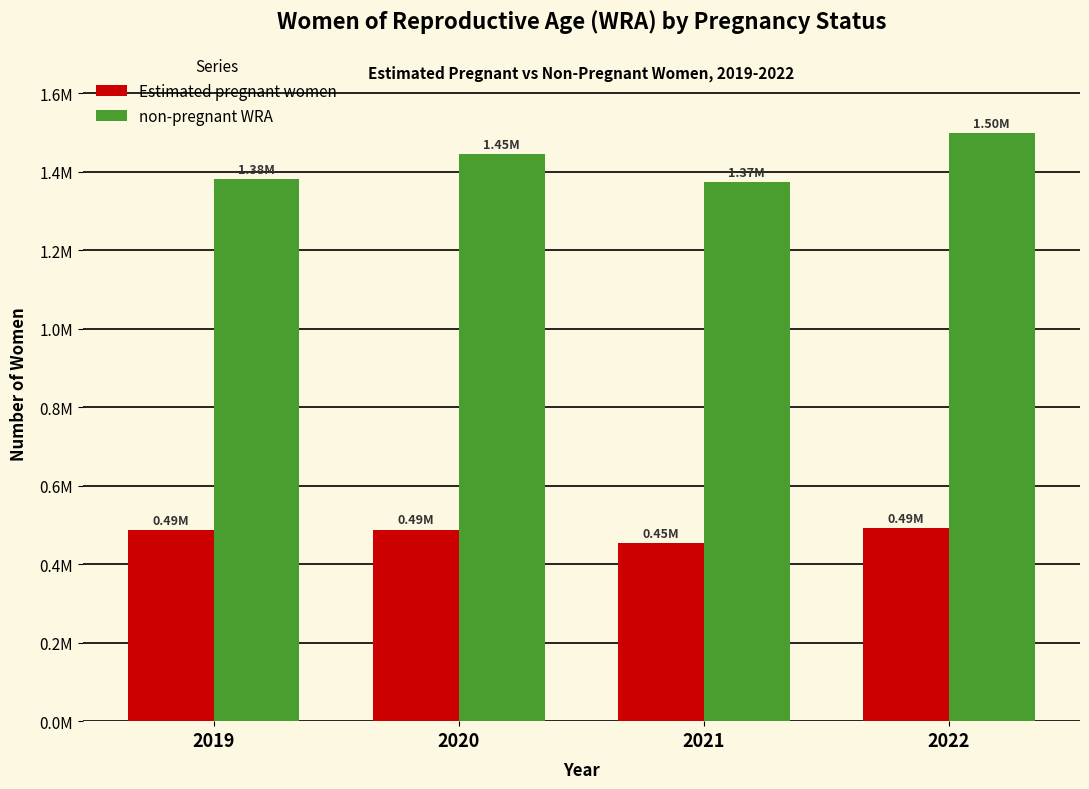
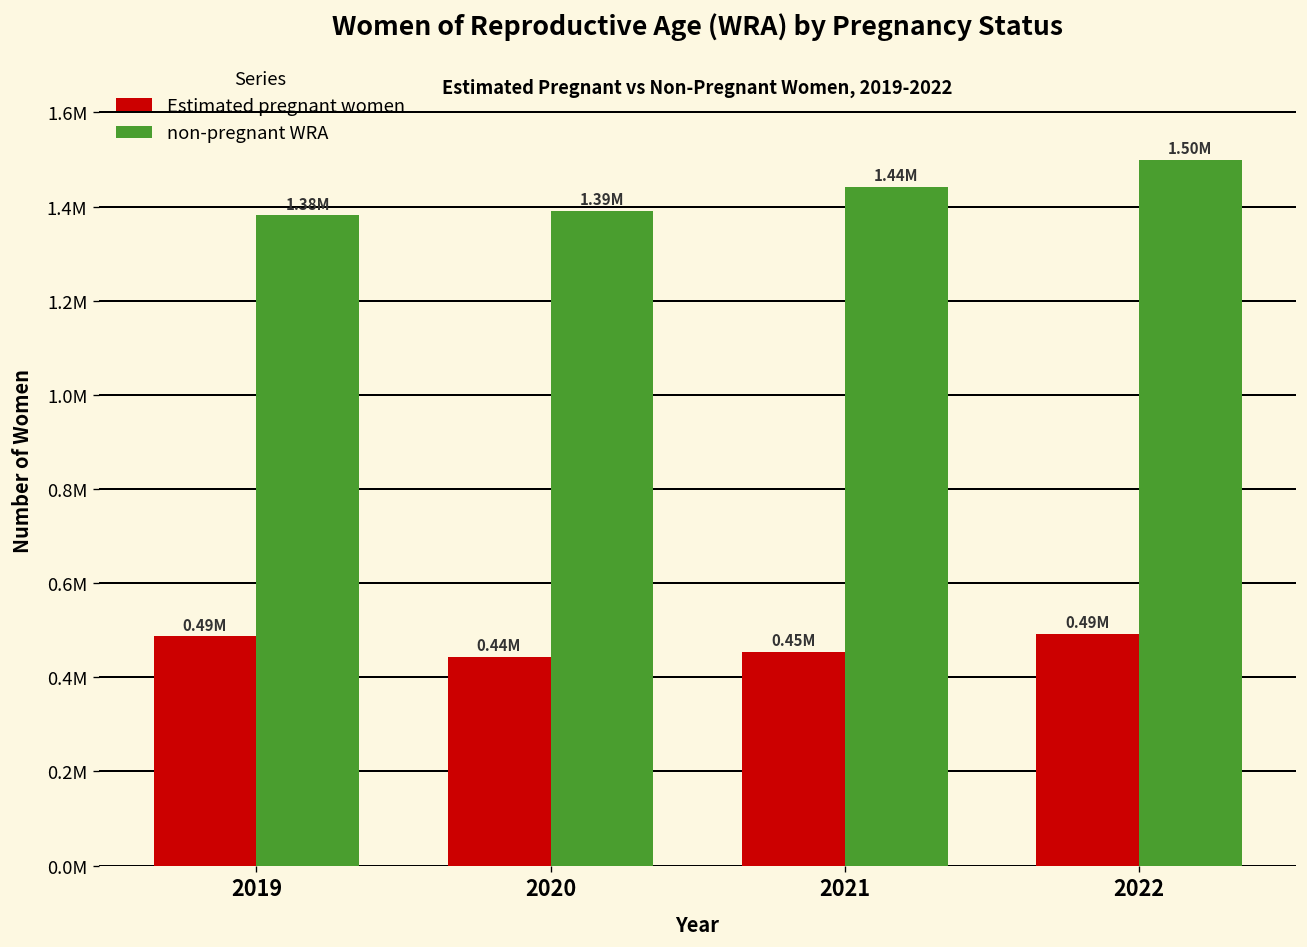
Estimated pregnant women, 2020: 0.49M -> 0.44M
non-pregnant WRA, 2020: 1.45M -> 1.39M
non-pregnant WRA, 2021: 1.37M -> 1.44M
